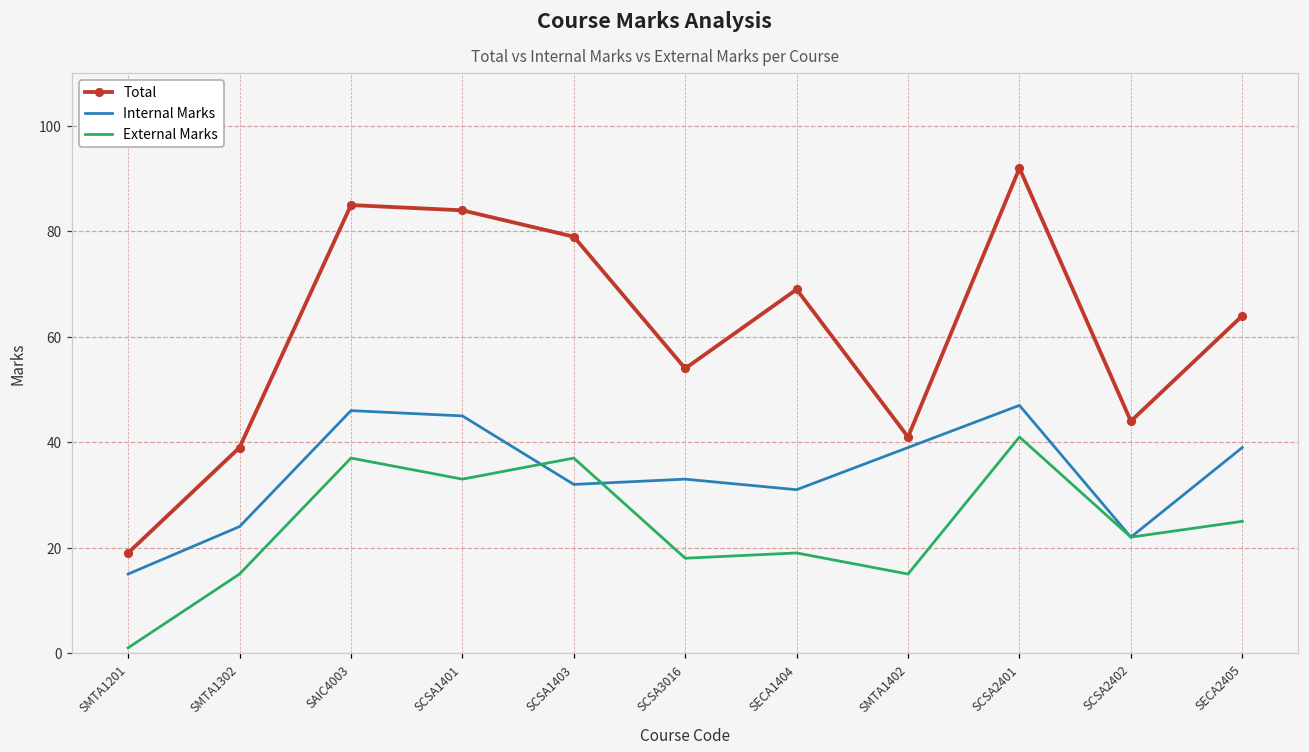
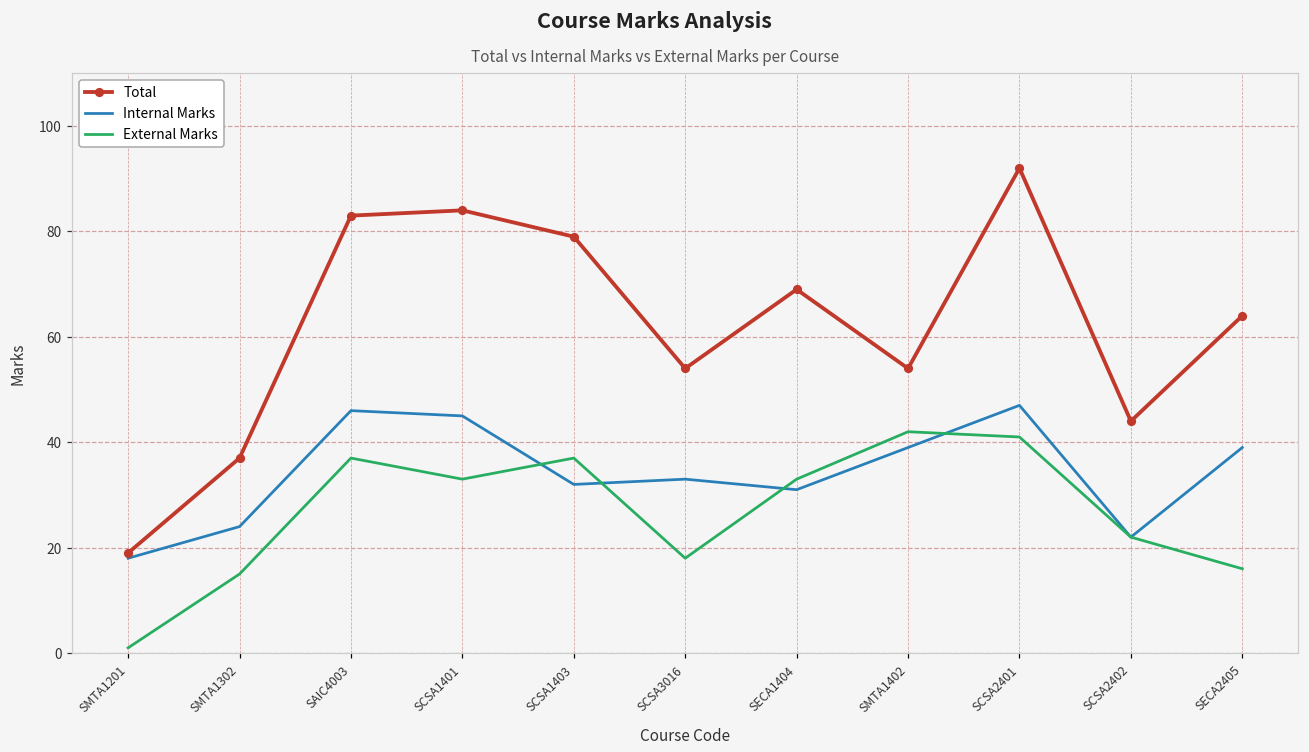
Internal Marks, SMTA1201: 15 -> 18
Total, SMTA1302: 39 -> 37
Total, SAIC4003: 85 -> 83
External Marks, SECA1404: 19 -> 33
Total, SMTA1402: 41 -> 54
External Marks, SMTA1402: 15 -> 42
External Marks, SECA2405: 25 -> 16
